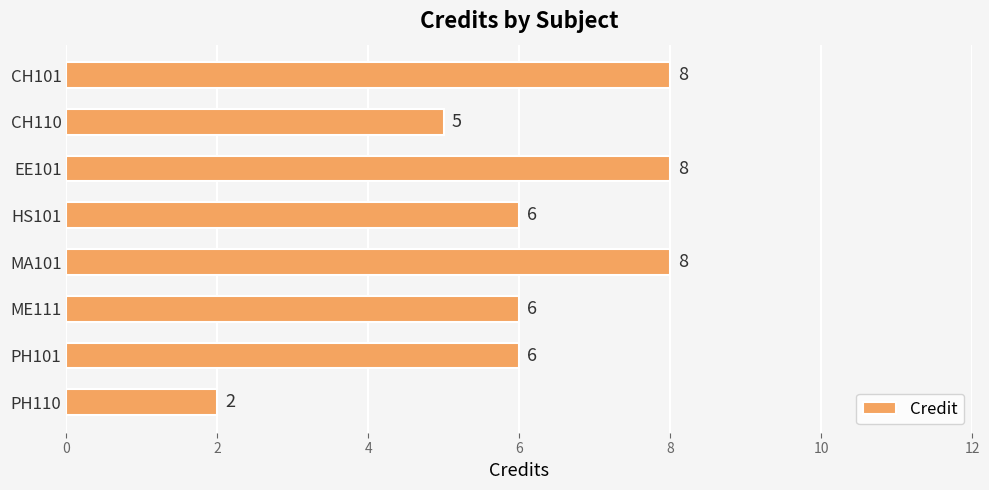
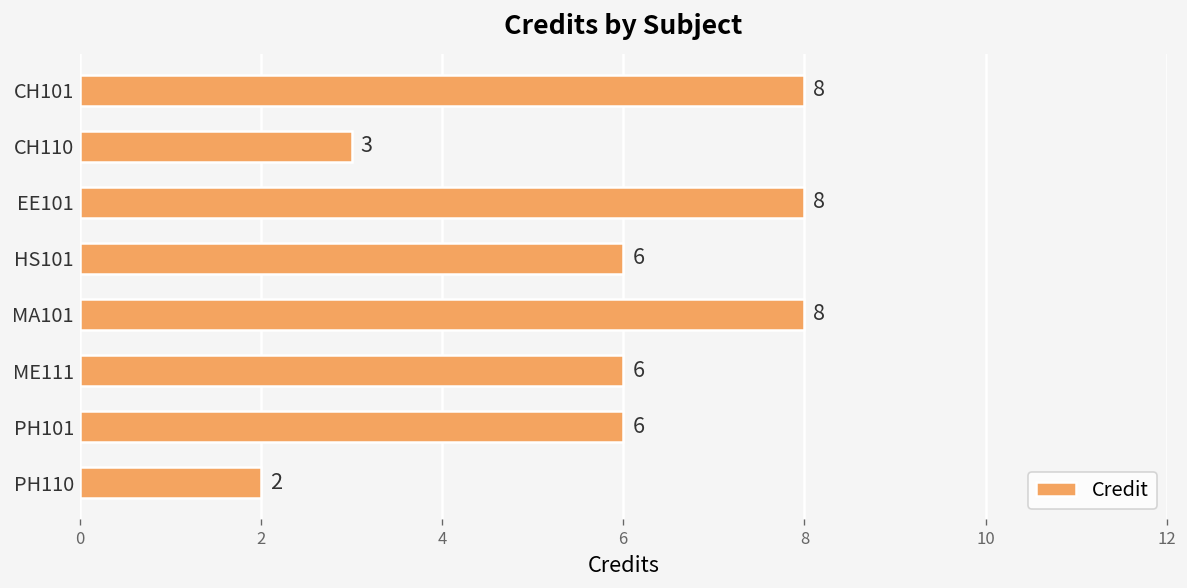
CH110: 5 -> 3
